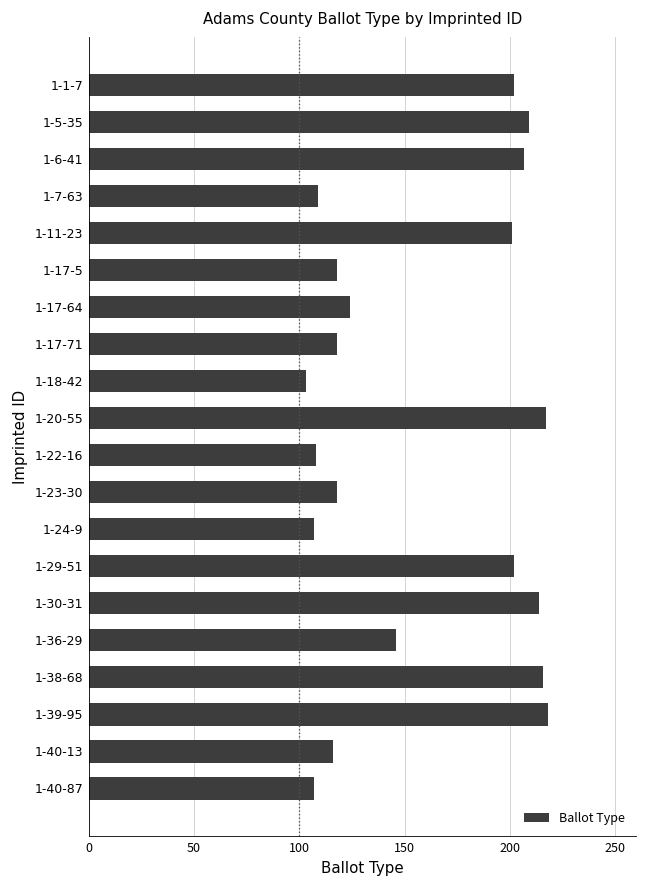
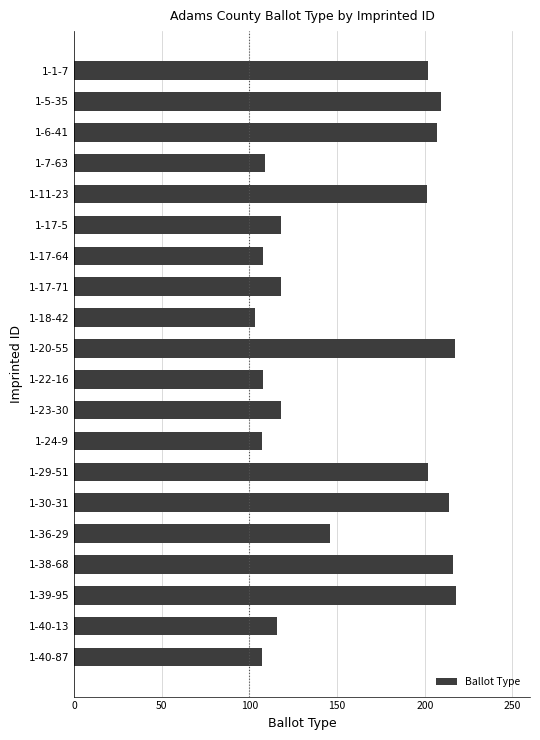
1-17-64: 124 -> 108
